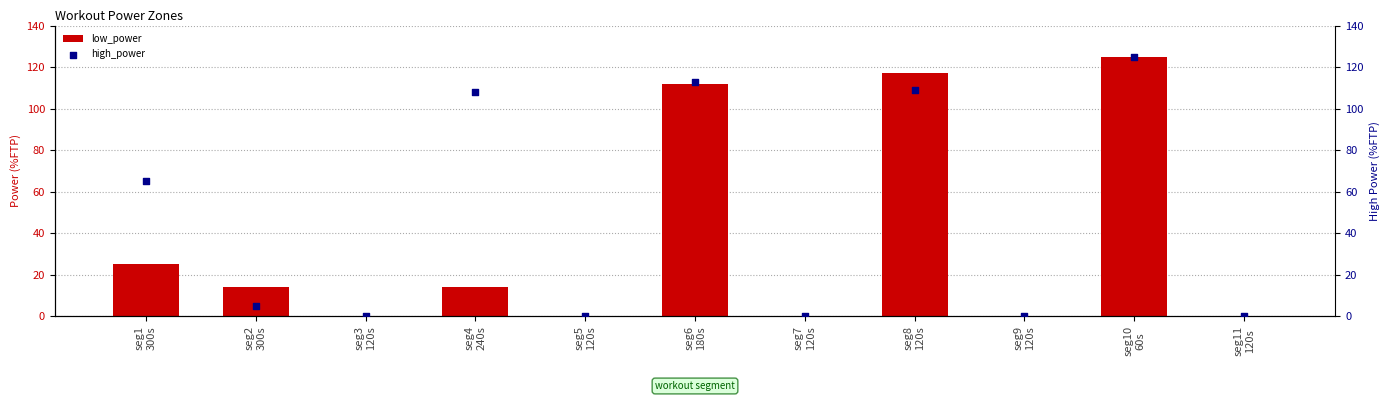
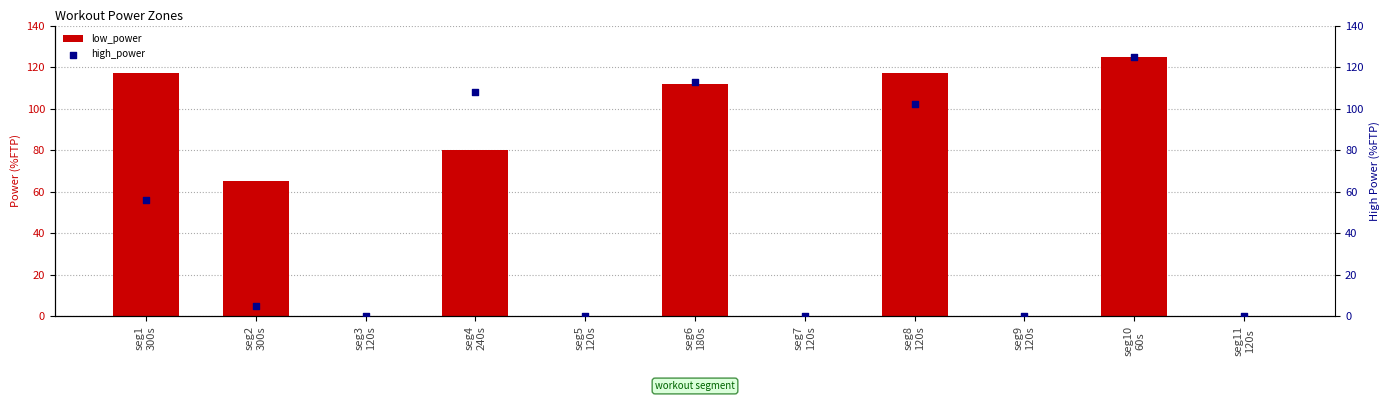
low_power, seg1 300s: 25 -> 117
low_power, seg2 300s: 14 -> 65
low_power, seg4 240s: 14 -> 80
high_power, seg1 300s: 65 -> 56
high_power, seg8 120s: 109 -> 102
